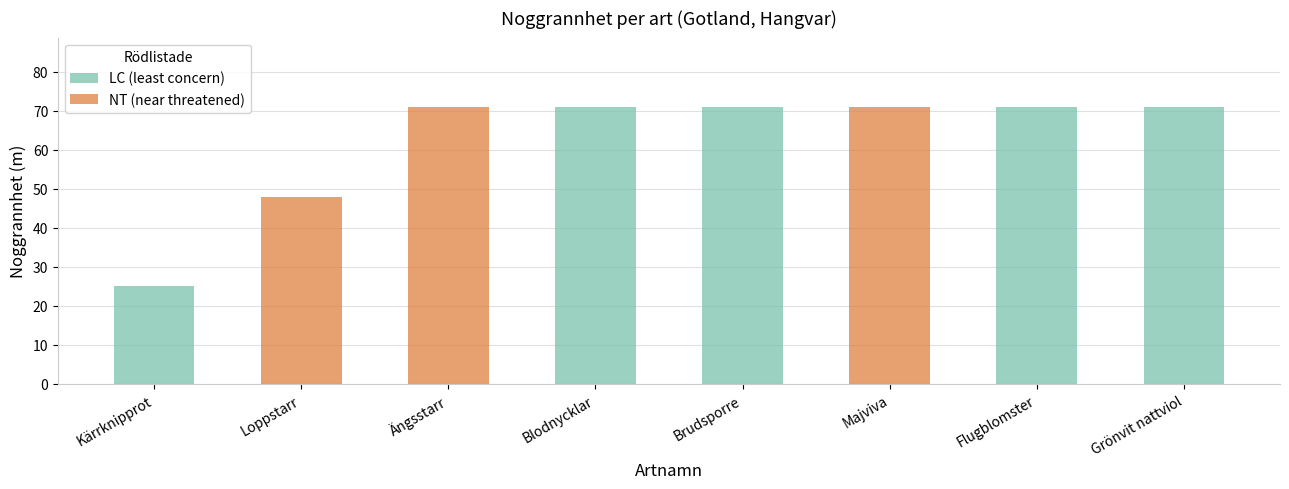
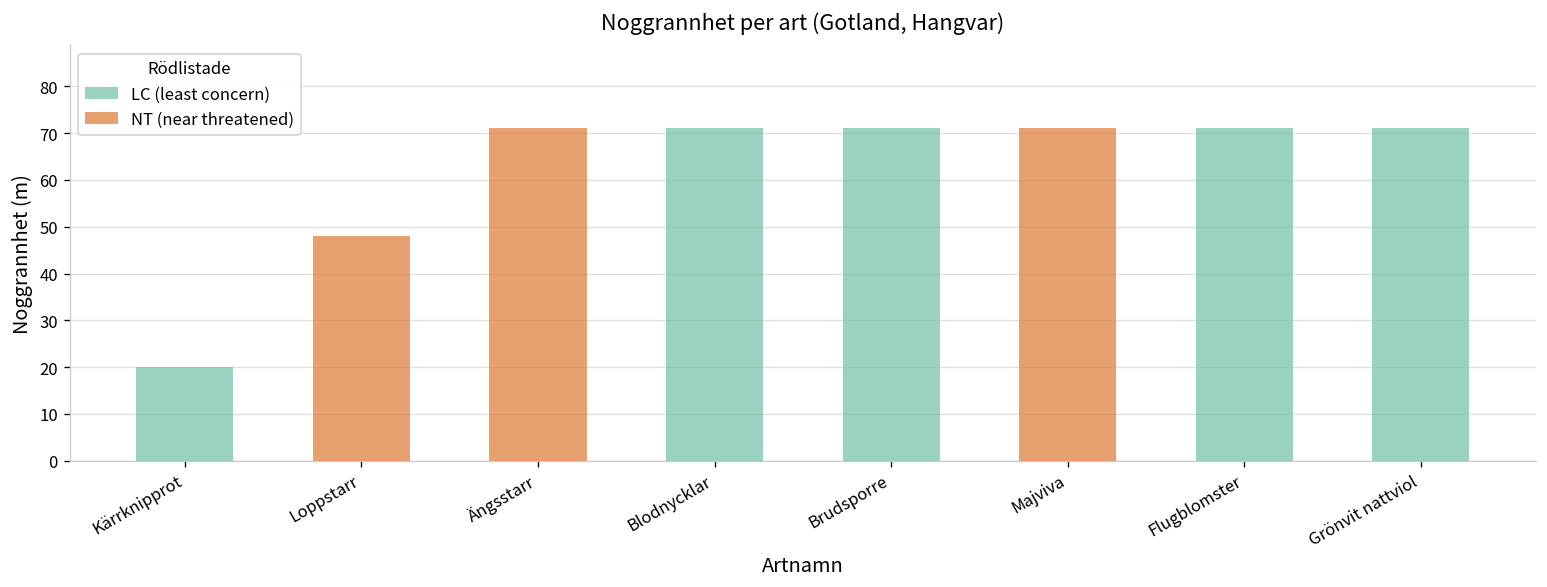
LC (least concern), Kärrknipprot: 25 -> 20
